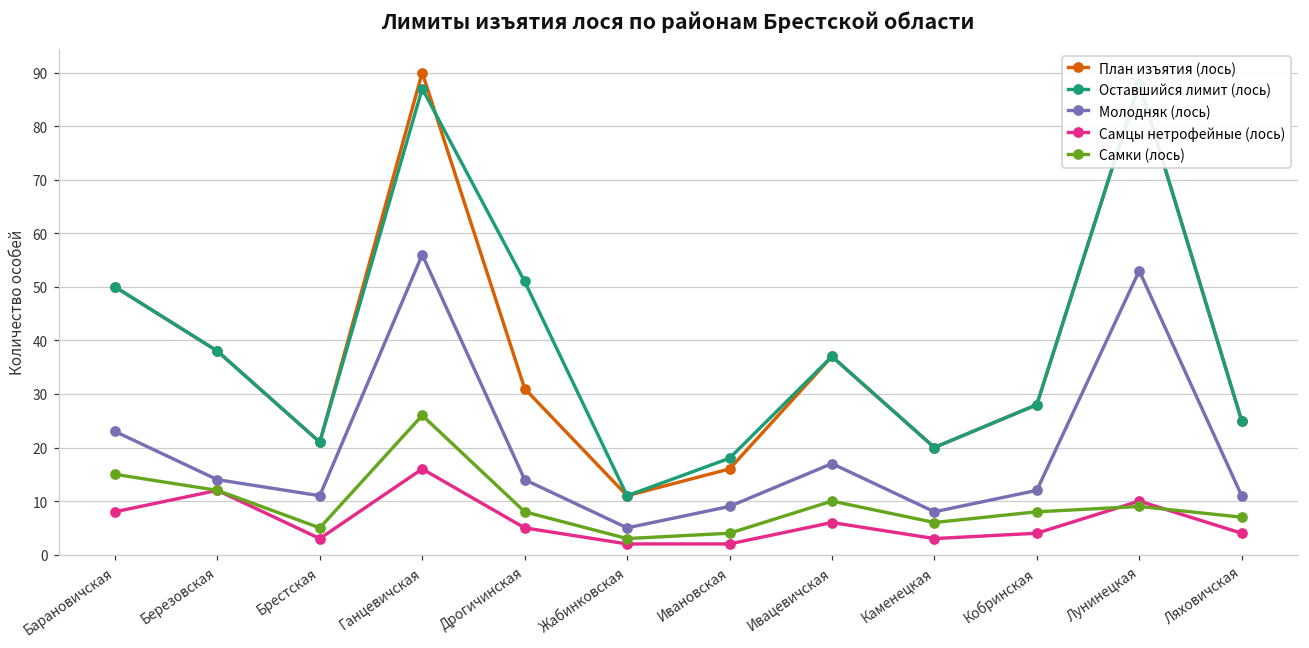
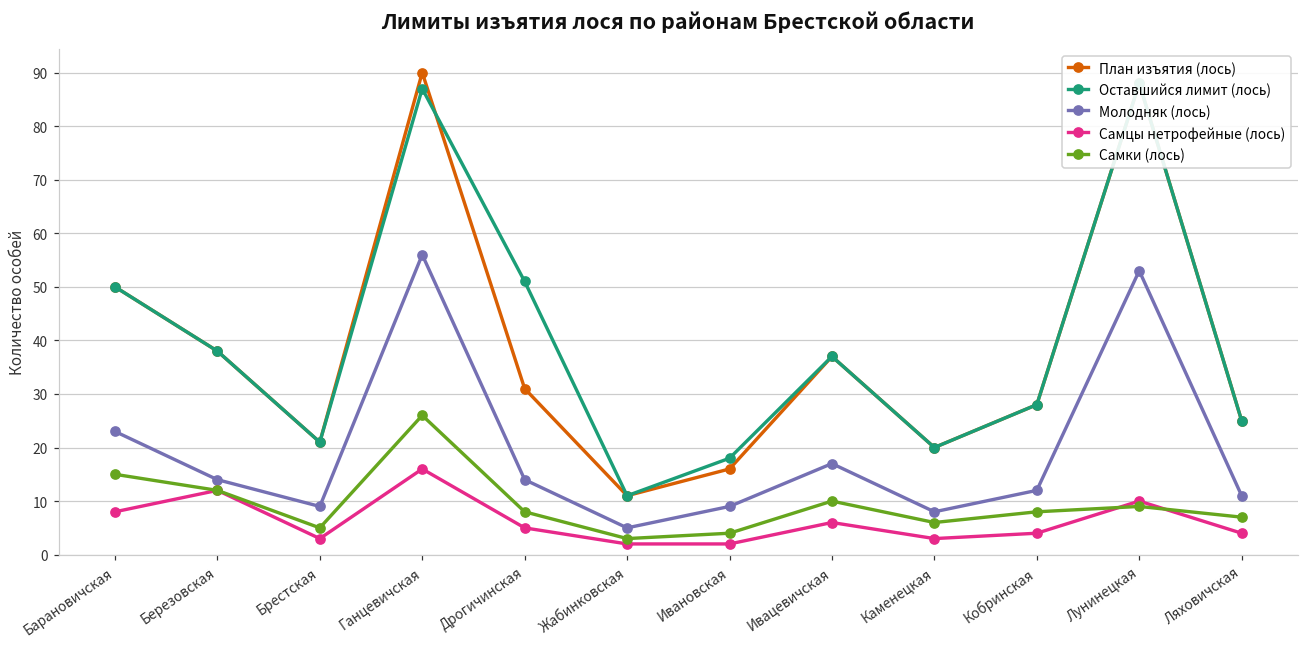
Молодняк (лось), Брестская: 11 -> 9
